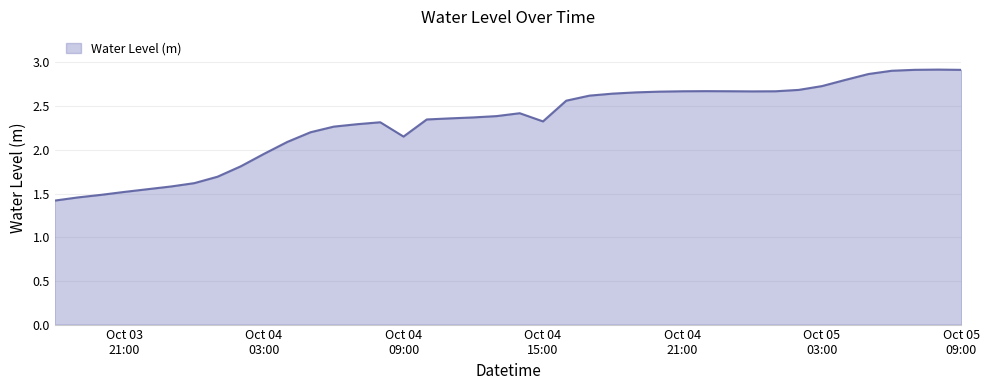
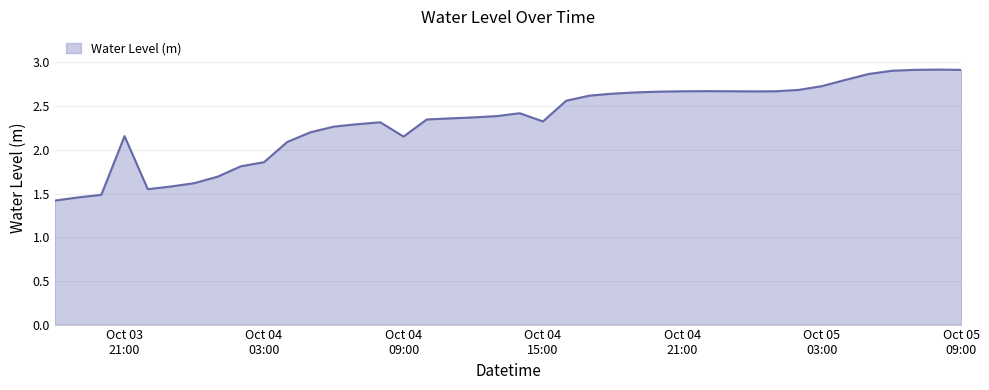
Oct 03 21:00: 1.5 -> 2.2
Oct 04 03:00: 2.0 -> 1.9
